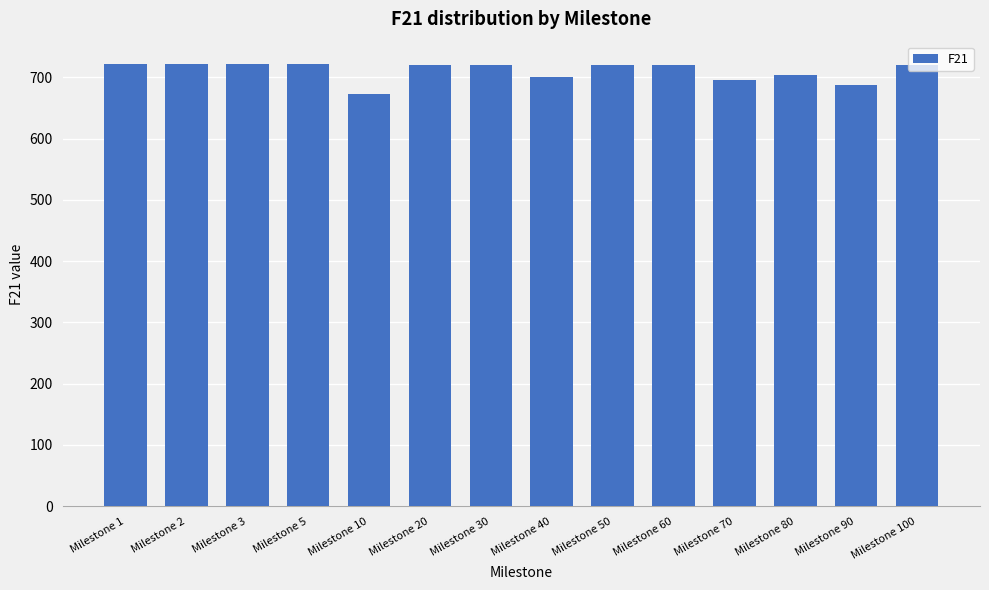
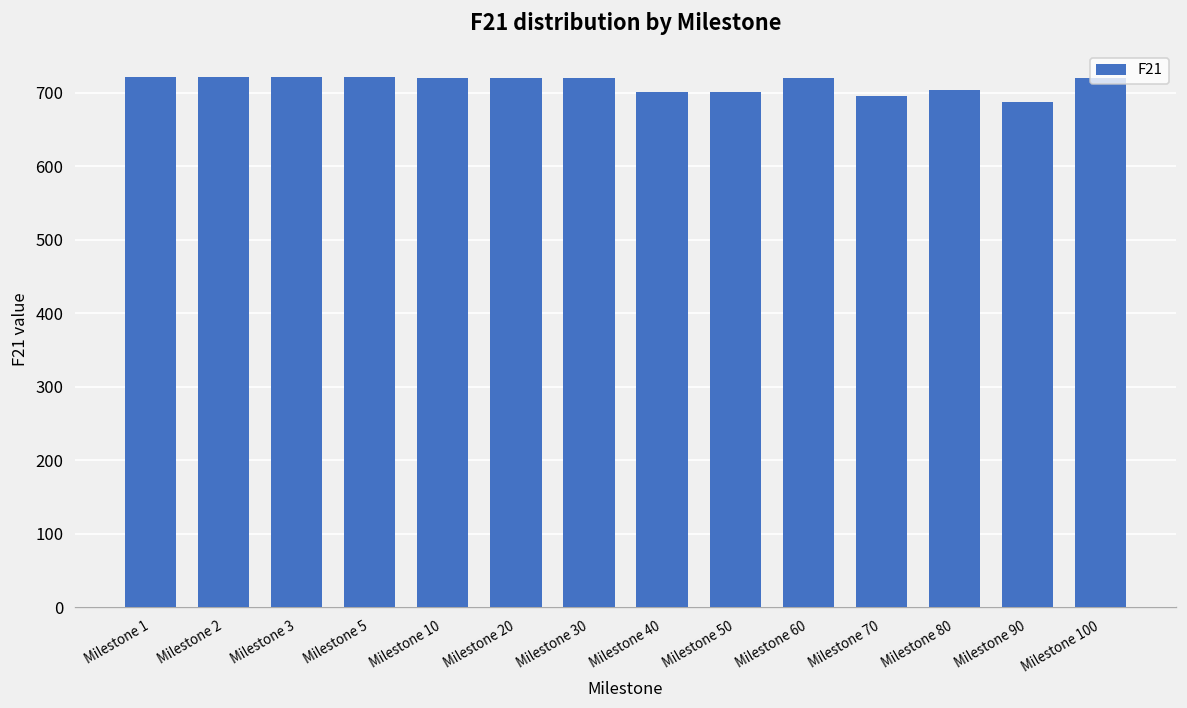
Milestone 10: 670 -> 720
Milestone 50: 720 -> 700
